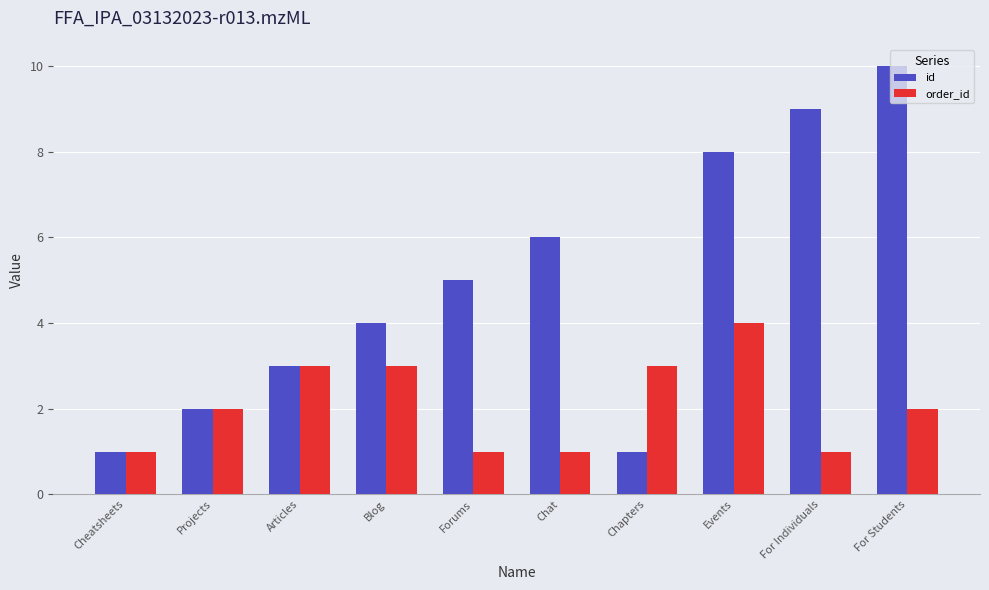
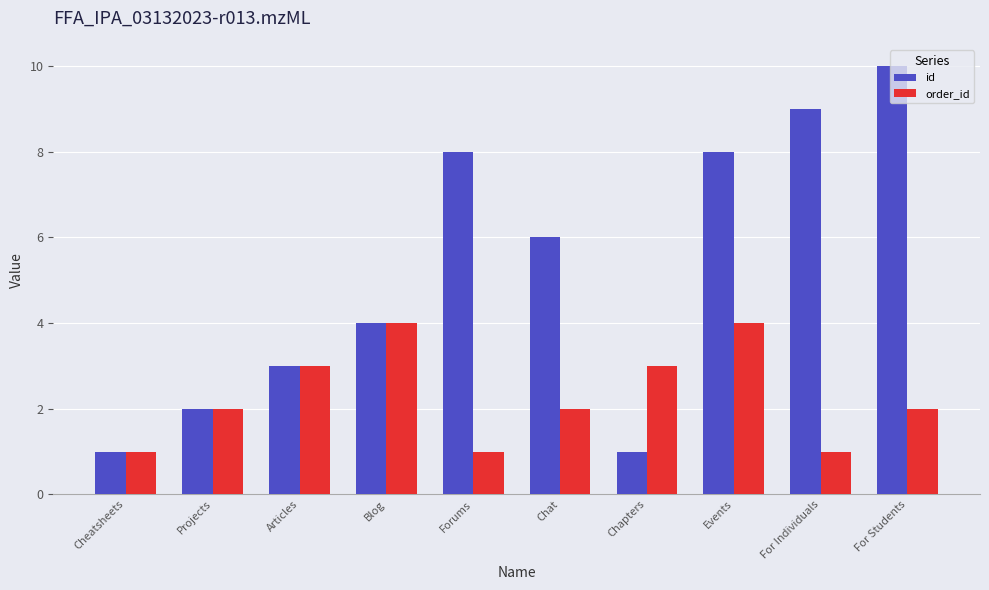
order_id, Blog: 3 -> 4
id, Forums: 5 -> 8
order_id, Chat: 1 -> 2
